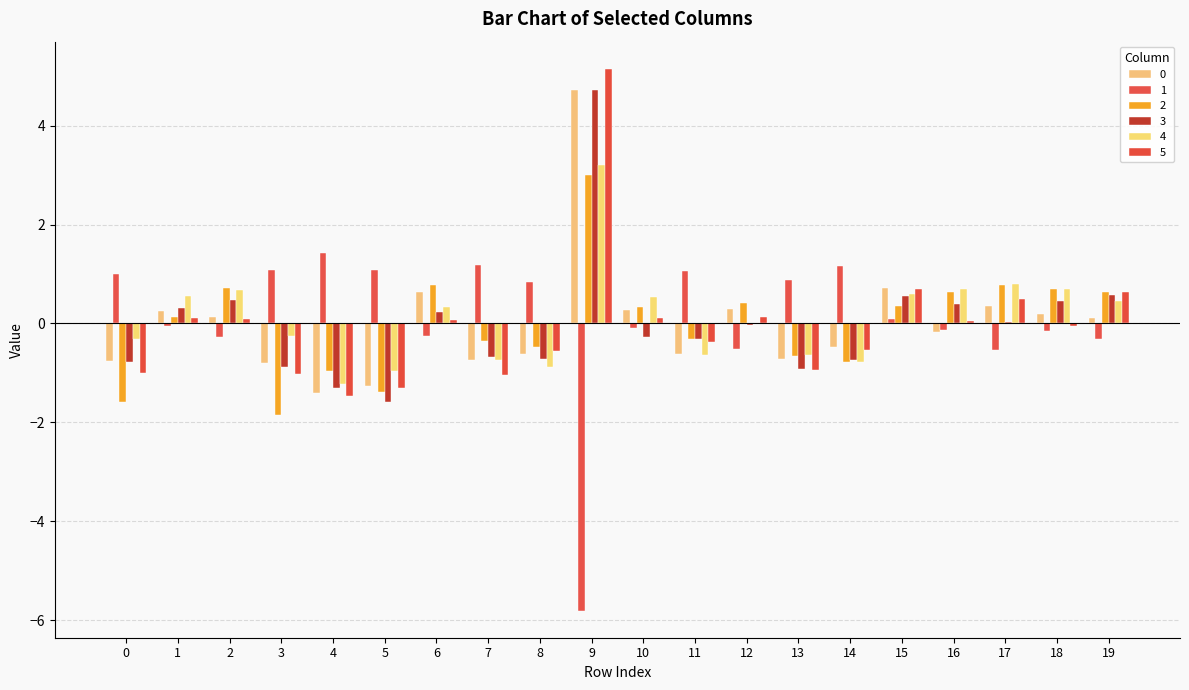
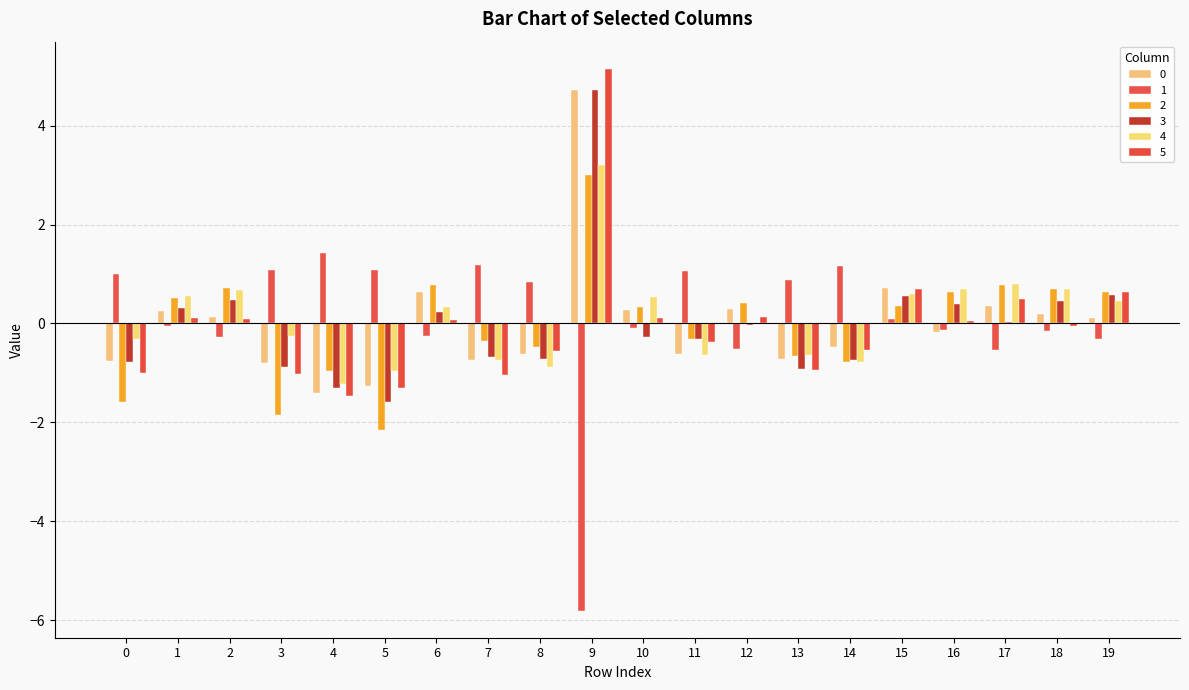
2, 1: 0.1 -> 0.5
2, 5: -1.4 -> -2.2
